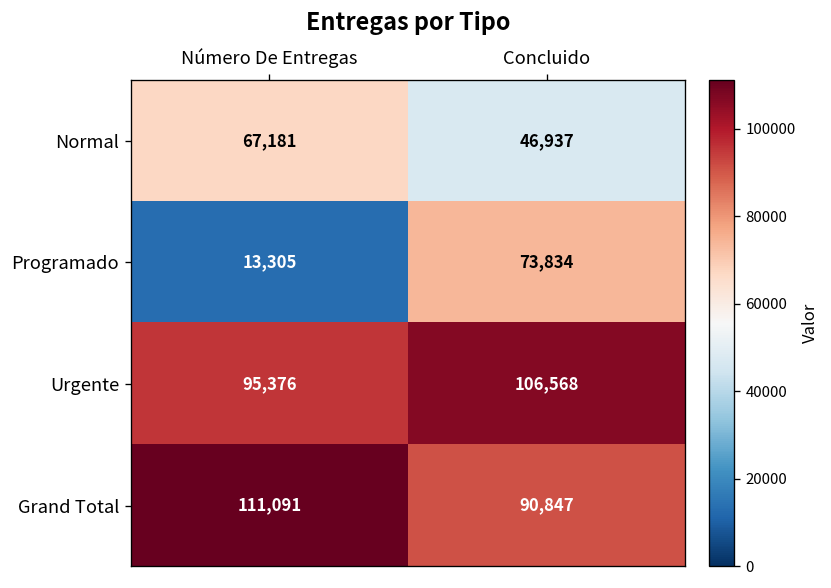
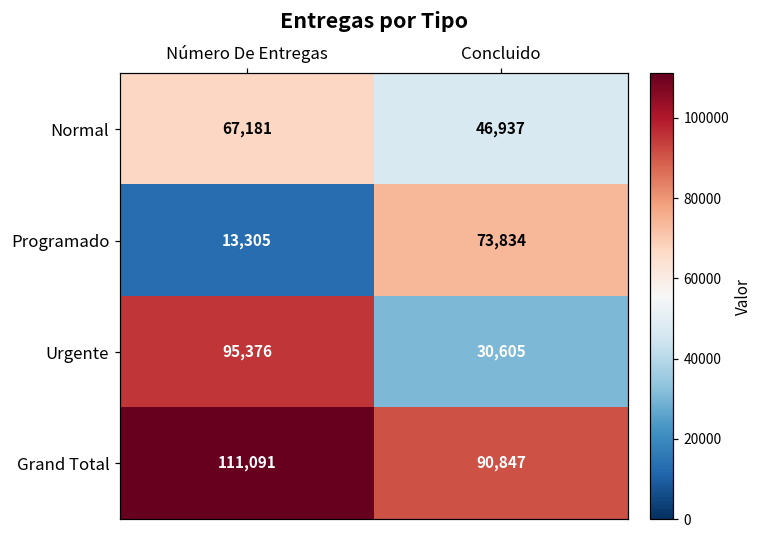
Urgente, Concluido: 106,568 -> 30,605
